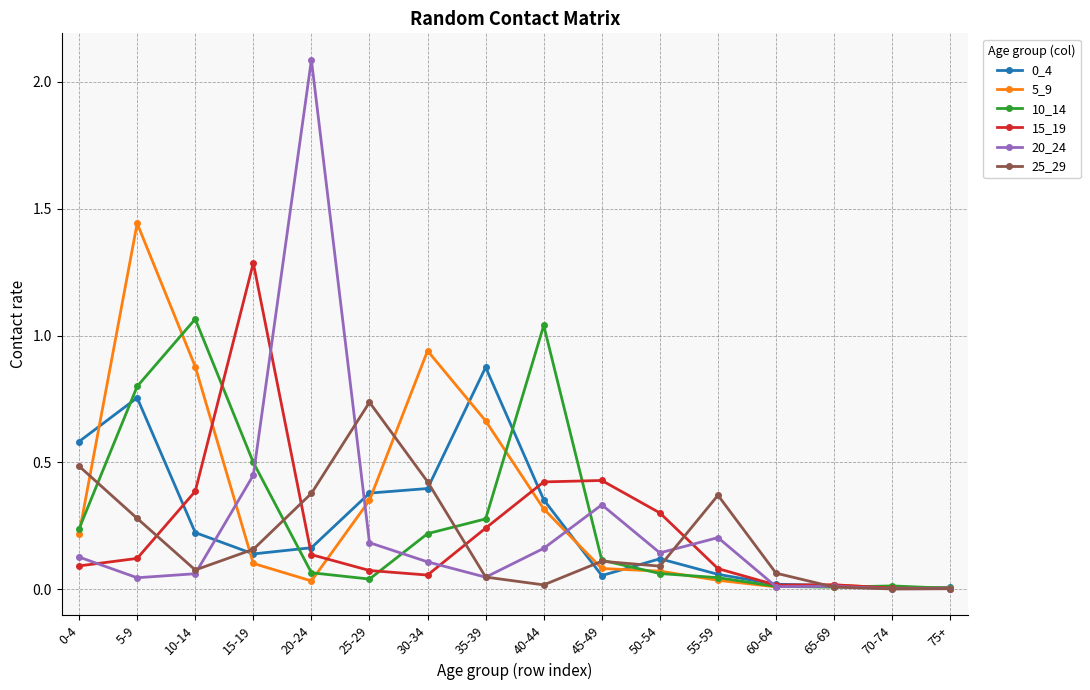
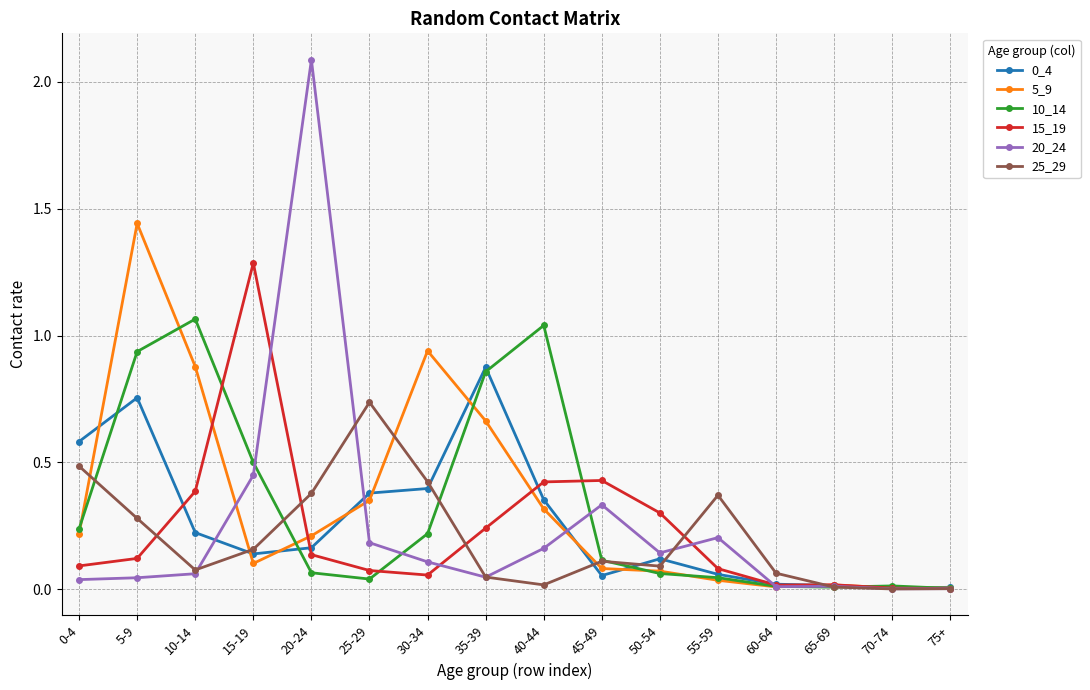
20_24, 0-4: 0.13 -> 0.04
10_14, 5-9: 0.80 -> 0.94
5_9, 20-24: 0.03 -> 0.21
10_14, 35-39: 0.28 -> 0.86
